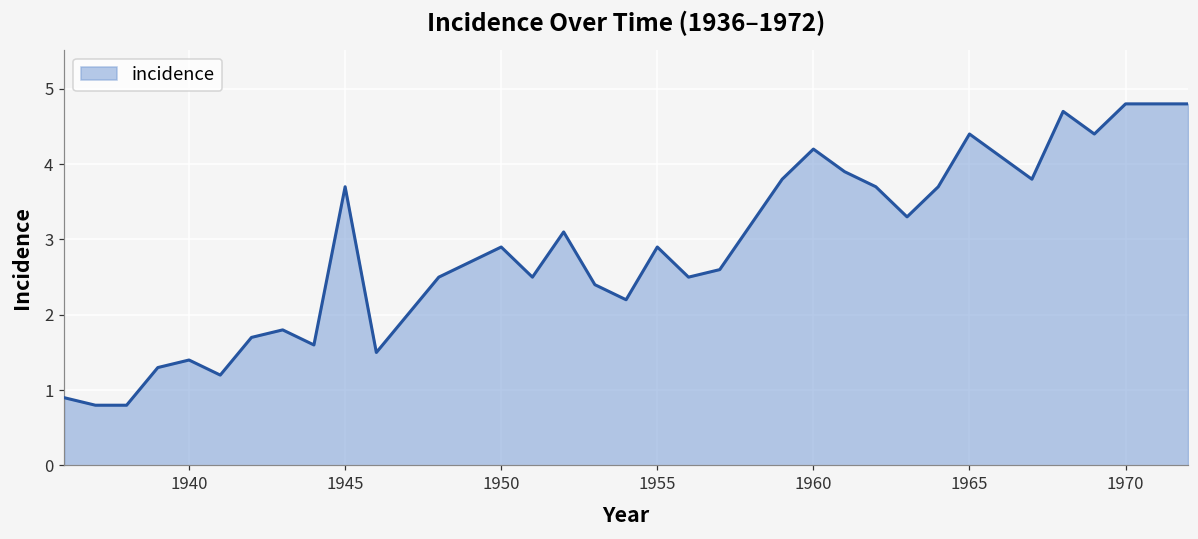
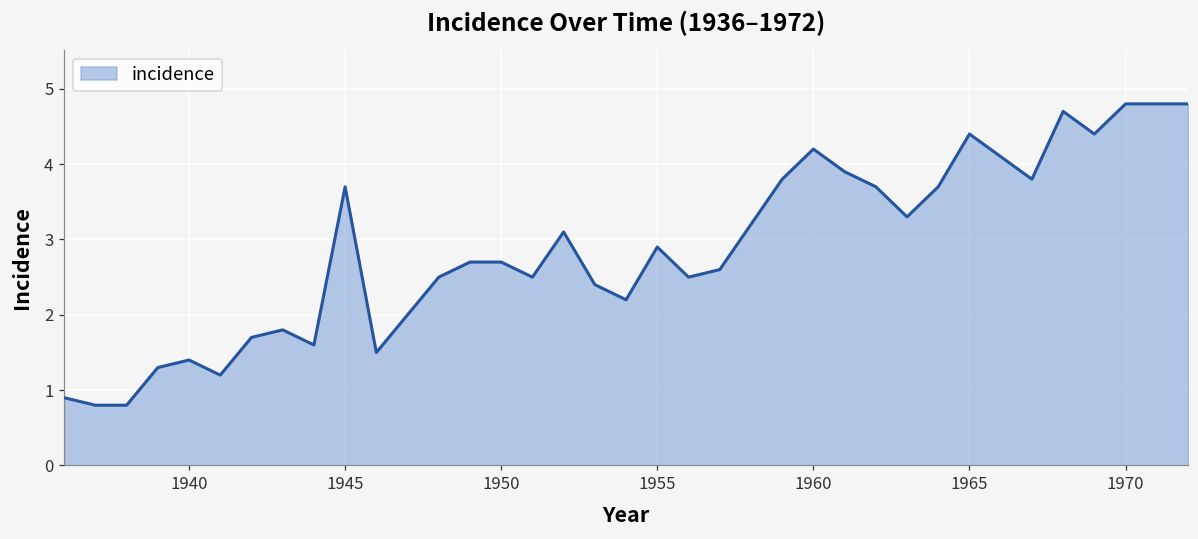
1950: 2.9 -> 2.7
